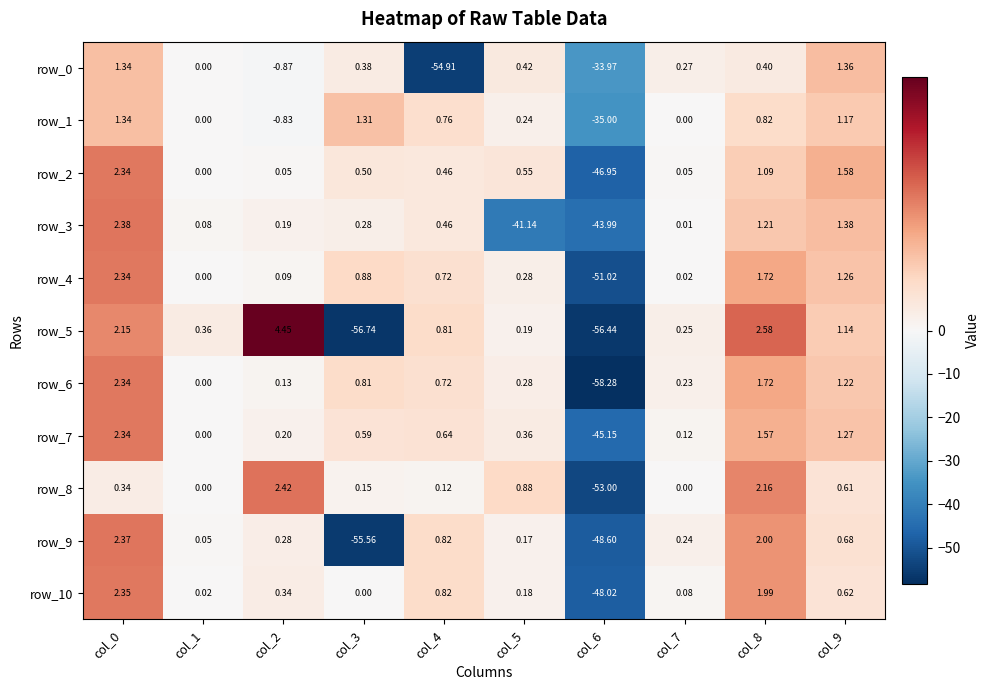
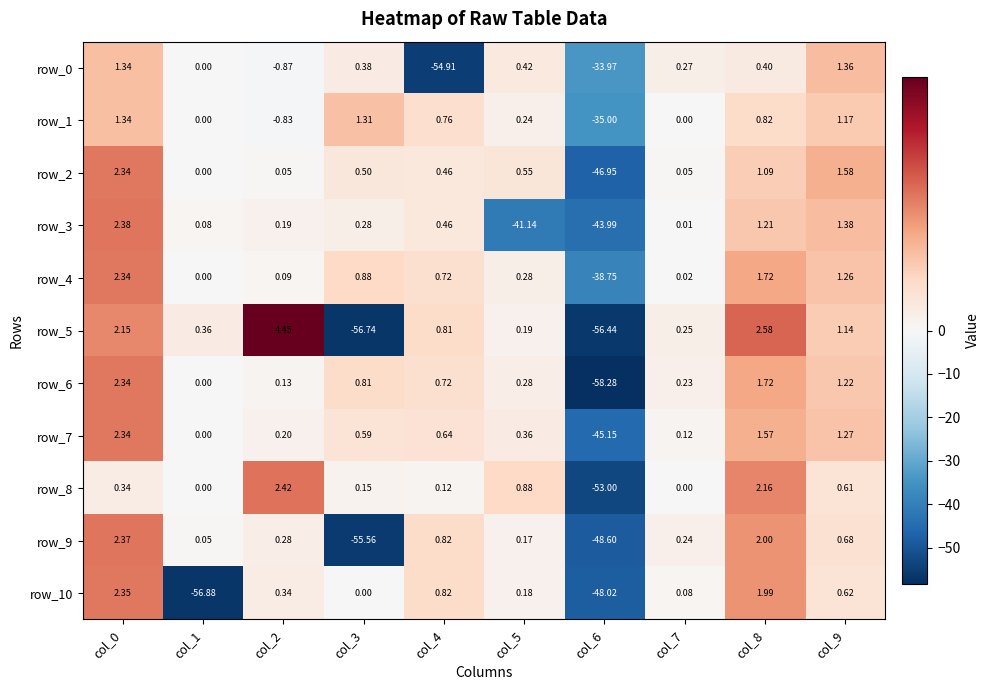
row_4, col_6: -51.02 -> -38.75
row_10, col_1: 0.02 -> -56.88
